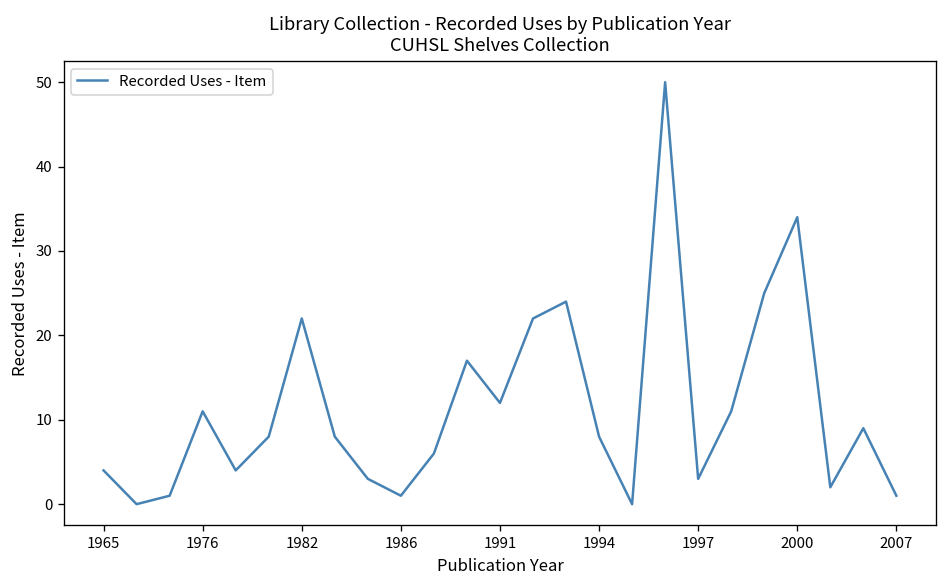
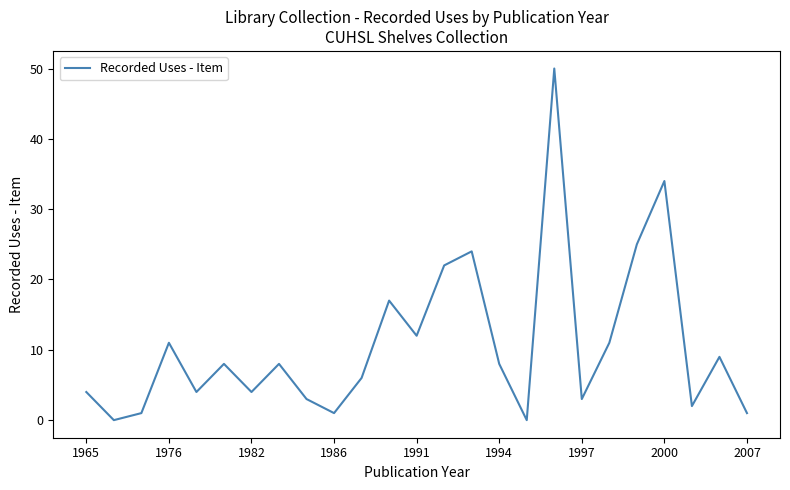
1982: 22 -> 4
